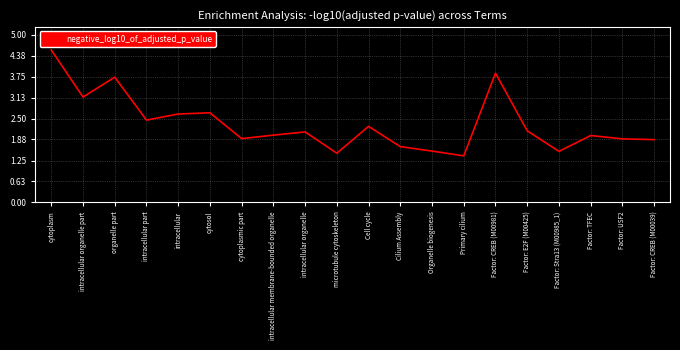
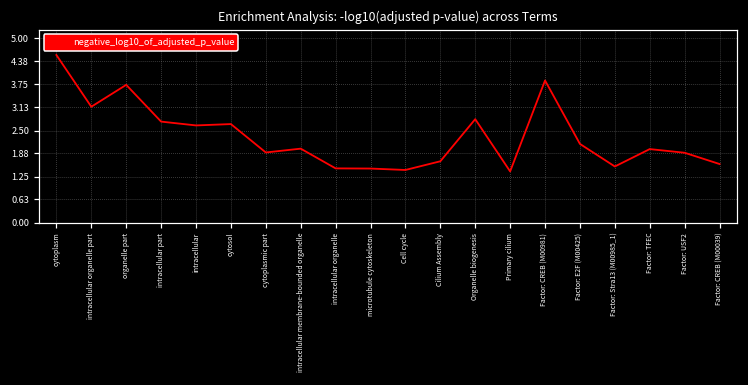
intracellular part: 2.5 -> 2.7
intracellular organelle: 2.1 -> 1.5
Cell cycle: 2.3 -> 1.4
Organelle biogenesis: 1.5 -> 2.8
Factor: CREB (M00039): 1.9 -> 1.6
